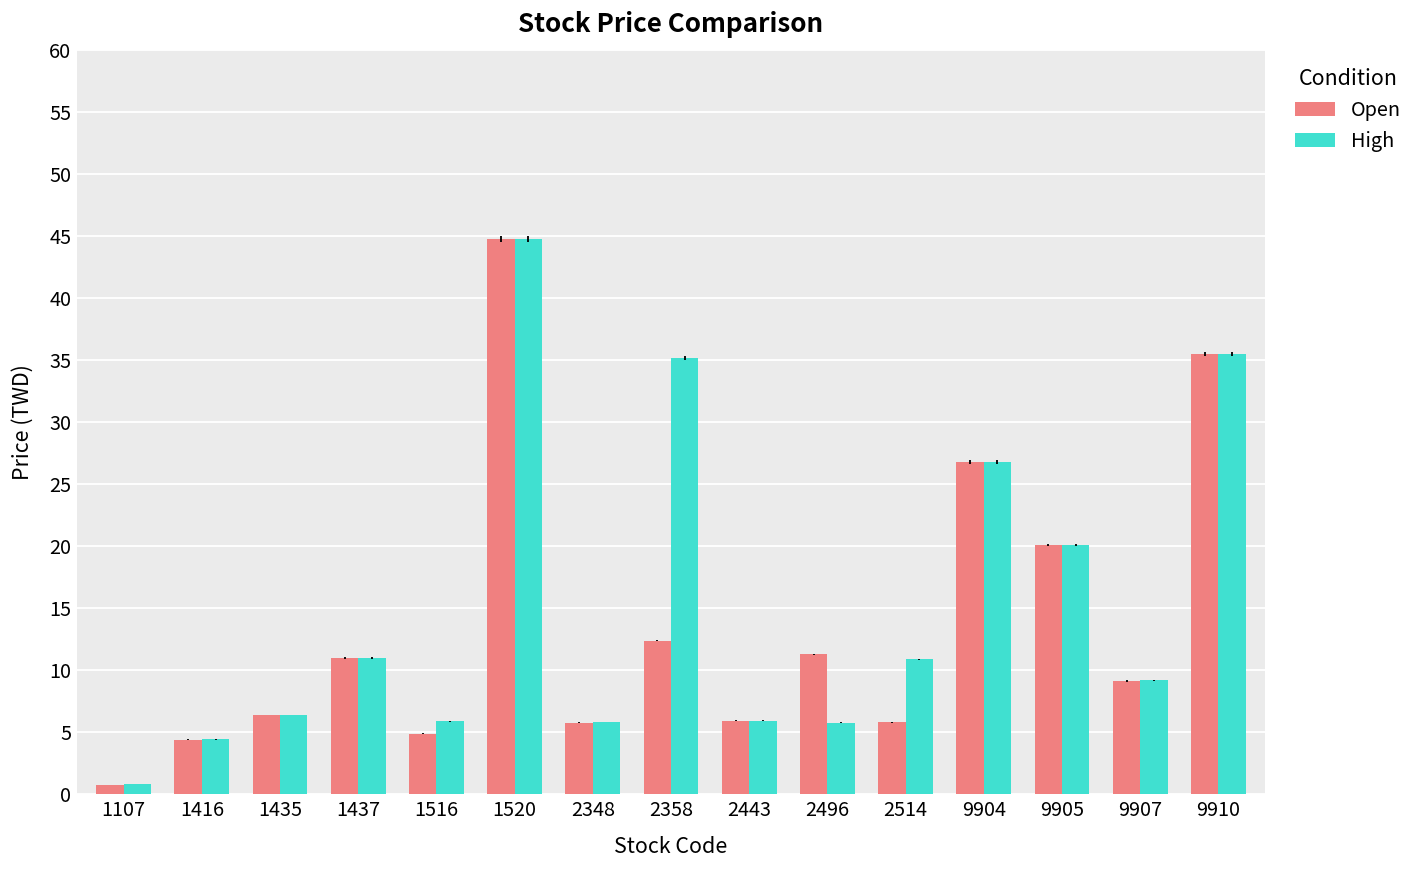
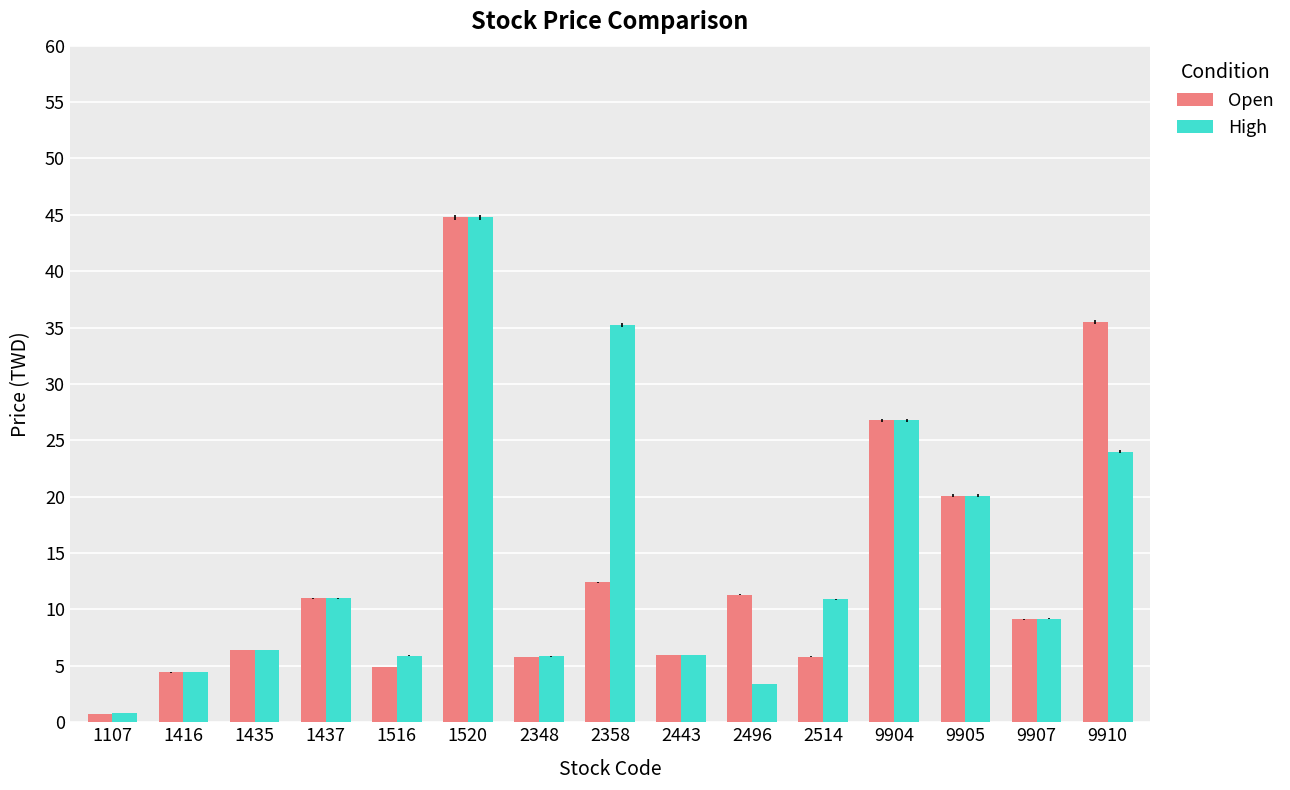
High, 2496: 5.8 -> 3.4
High, 9910: 35.5 -> 24.0
